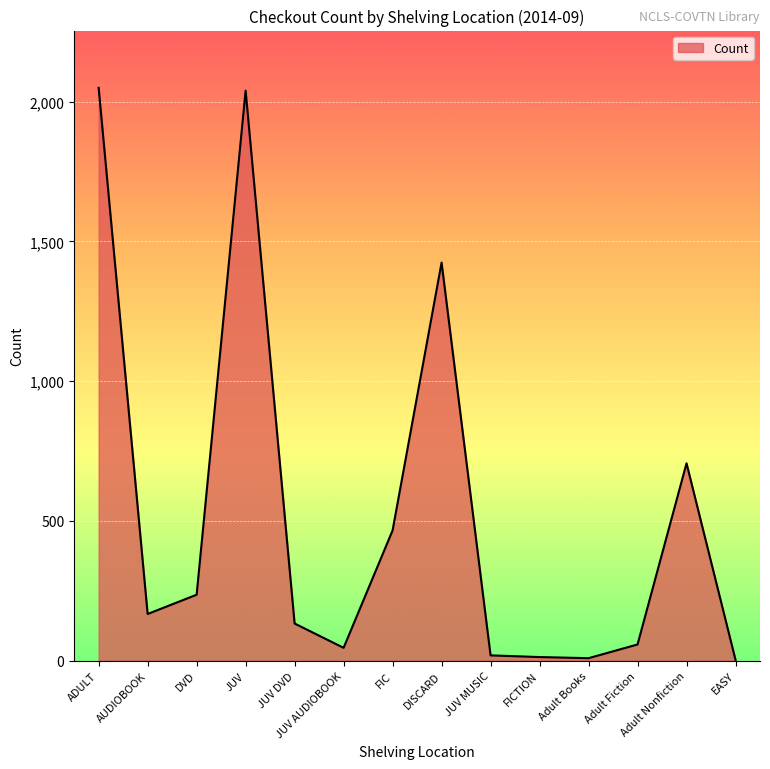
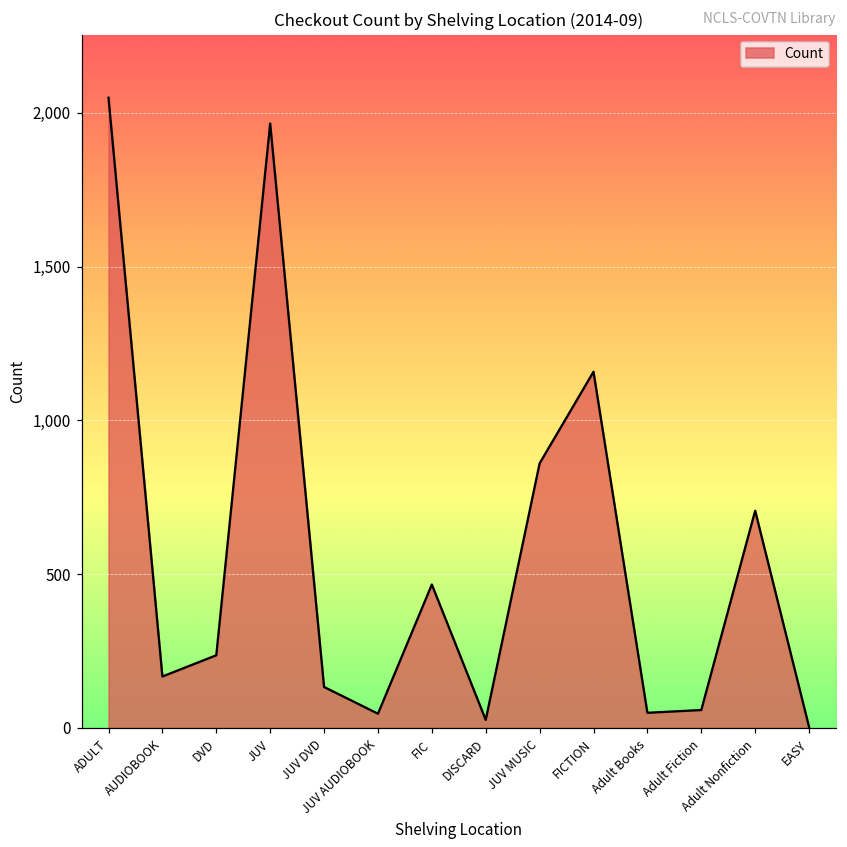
JUV: 2,040 -> 1,970
DISCARD: 1,420 -> 30
JUV MUSIC: 20 -> 860
FICTION: 10 -> 1,160
Adult Books: 10 -> 50
